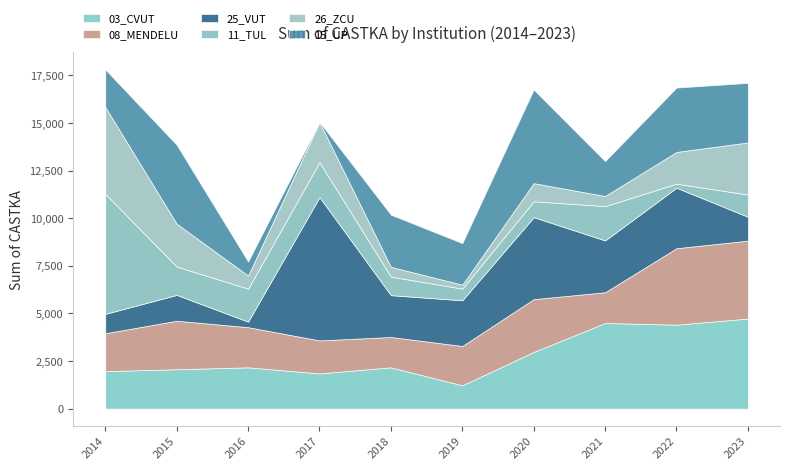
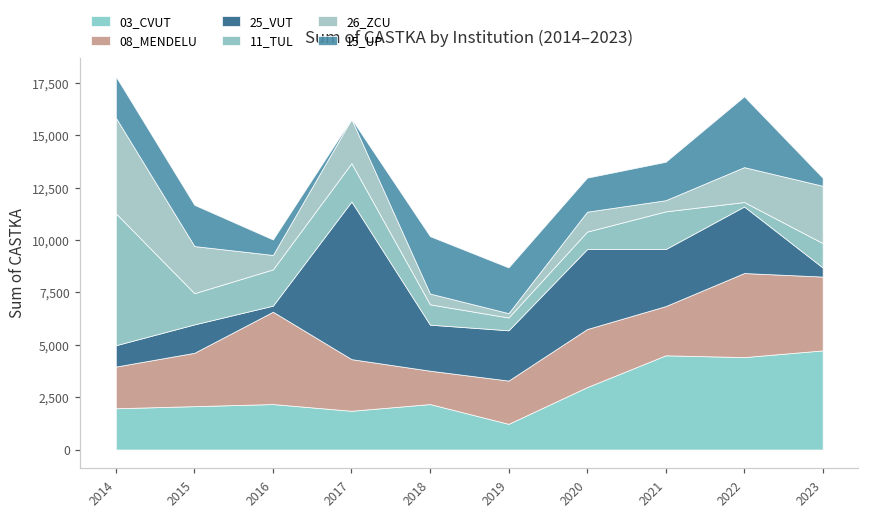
15_UP, 2015: 4,100 -> 2,000
08_MENDELU, 2016: 2,100 -> 4,400
08_MENDELU, 2017: 1,700 -> 2,500
25_VUT, 2020: 4,300 -> 3,800
15_UP, 2020: 4,900 -> 1,600
08_MENDELU, 2021: 1,600 -> 2,400
08_MENDELU, 2023: 4,100 -> 3,500
25_VUT, 2023: 1,300 -> 400
15_UP, 2023: 3,100 -> 400
